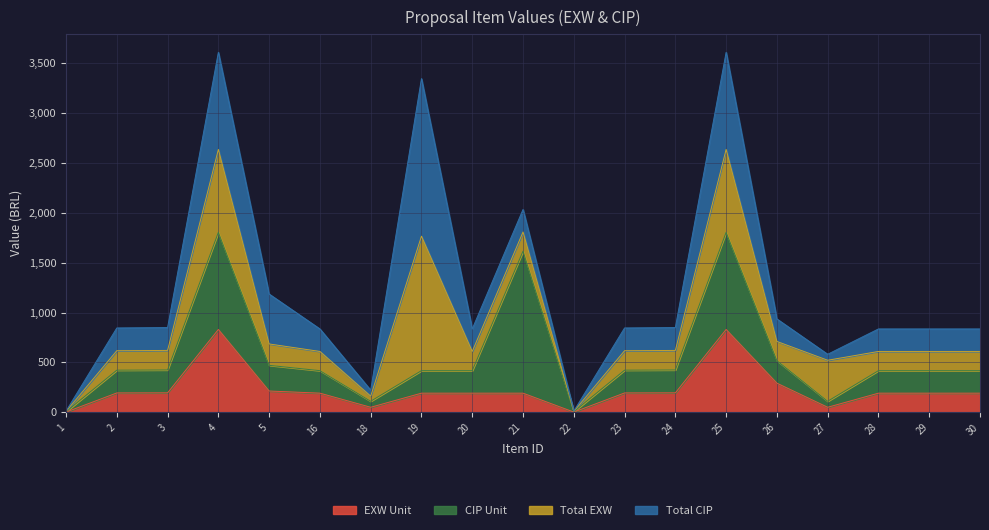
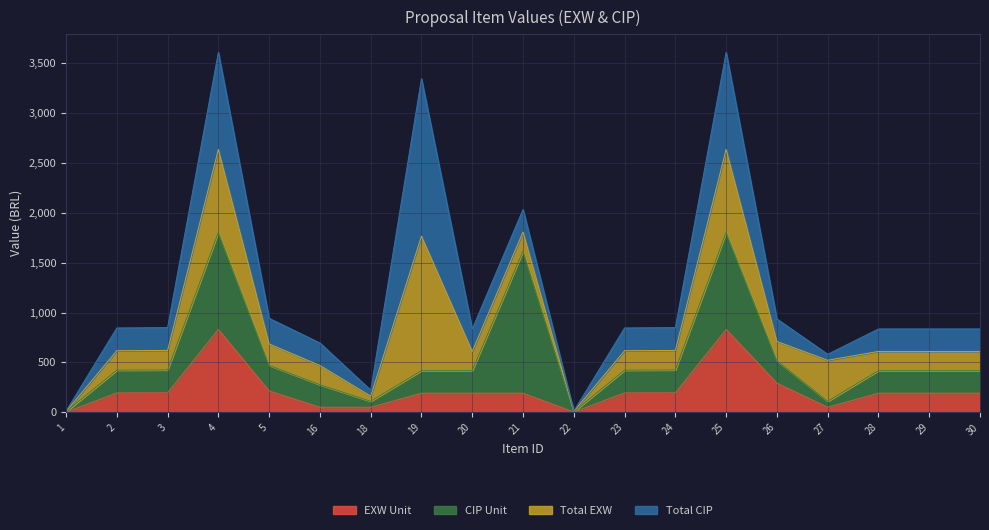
Total CIP, 5: 500 -> 300
EXW Unit, 16: 200 -> 100
